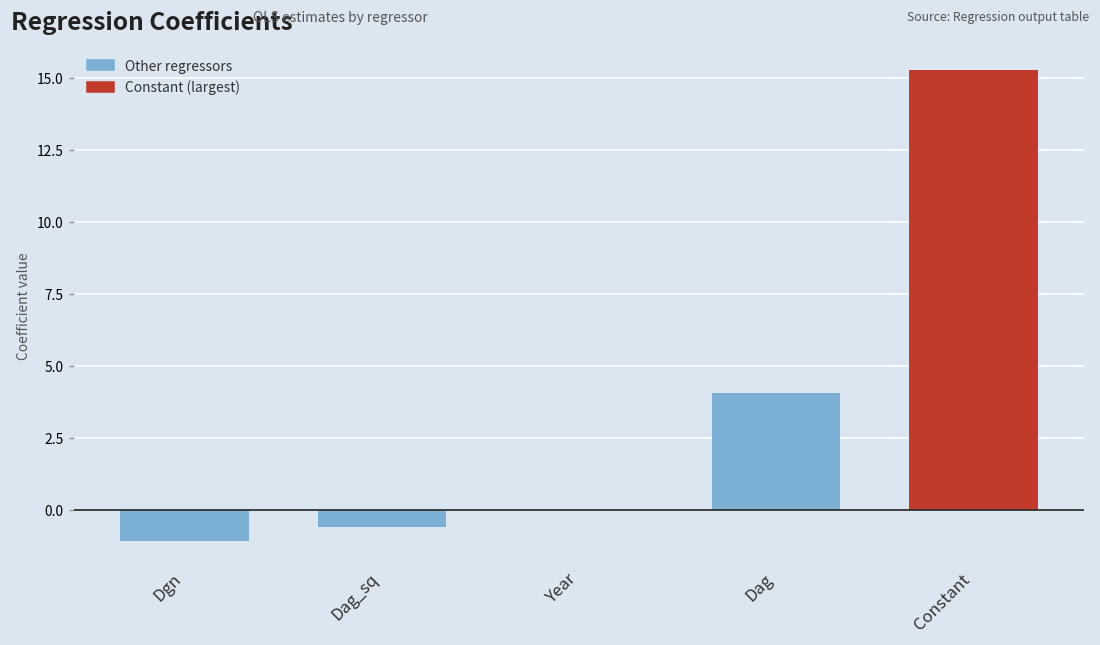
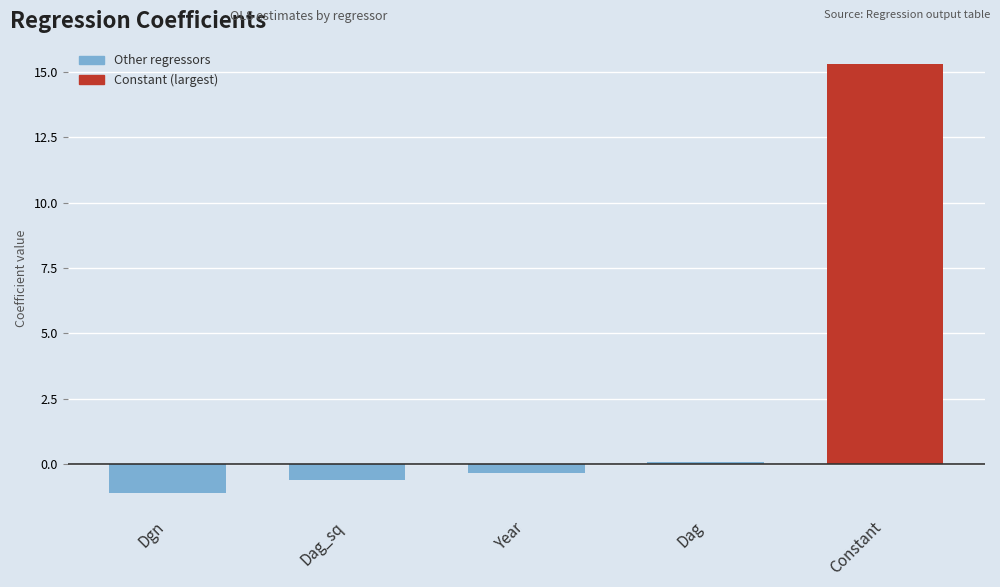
Year: 0.0 -> -0.3
Dag: 4.1 -> 0.1
